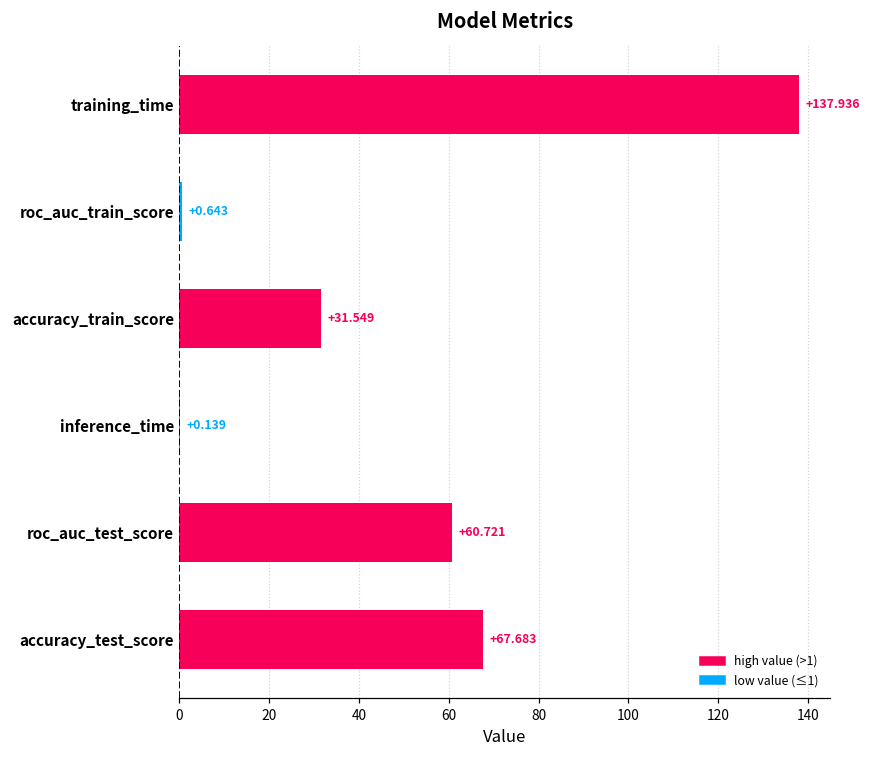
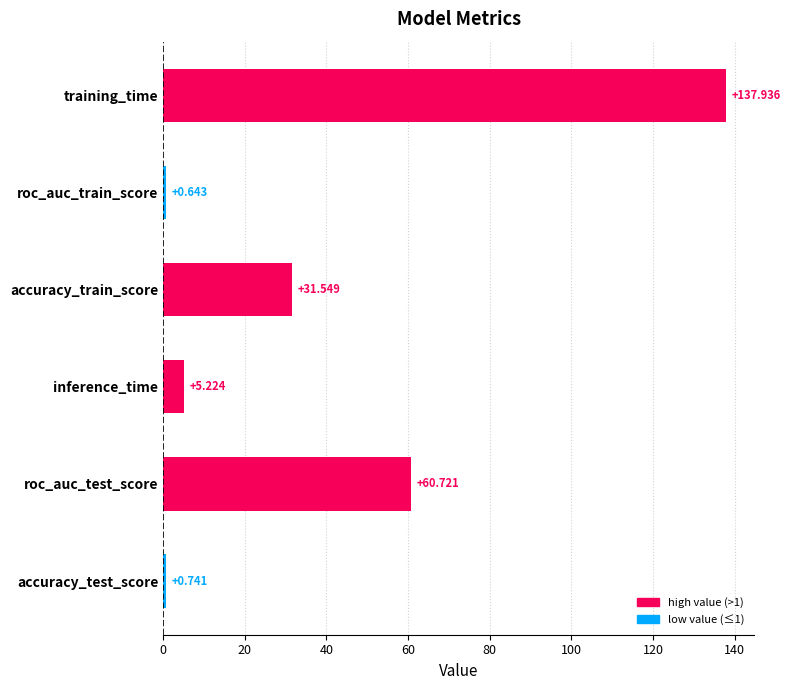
inference_time: +0.139 -> +5.224
accuracy_test_score: +67.683 -> +0.741
